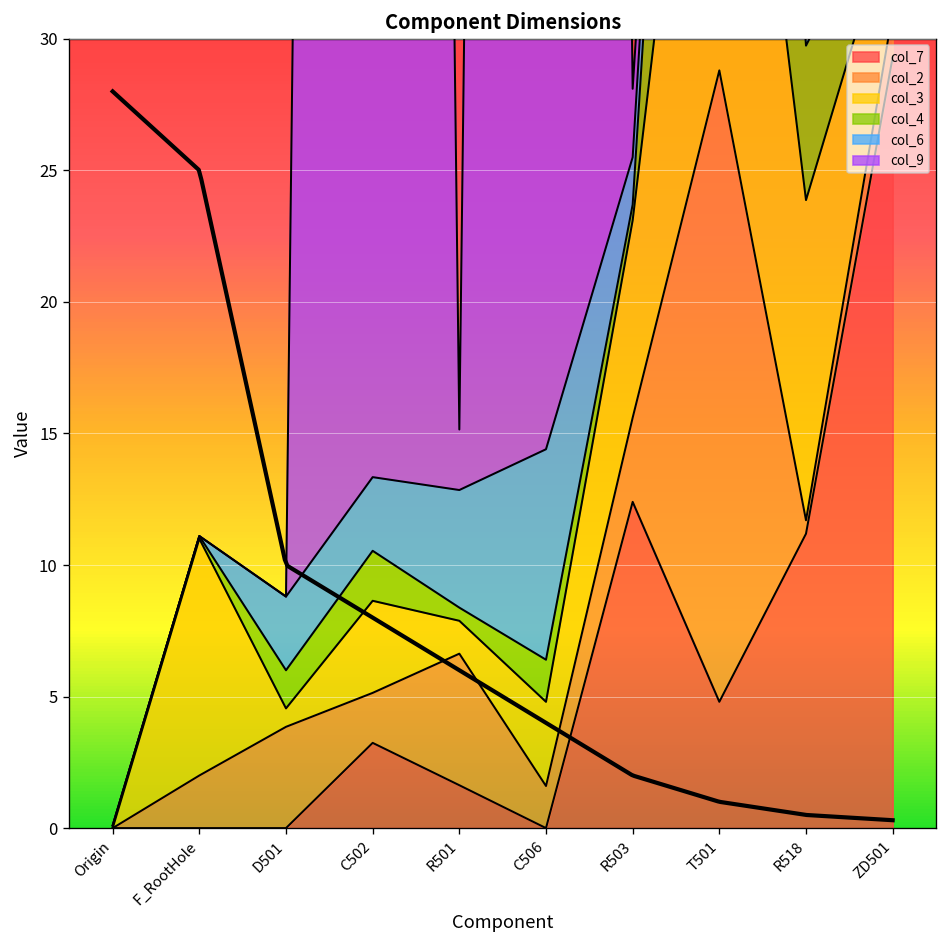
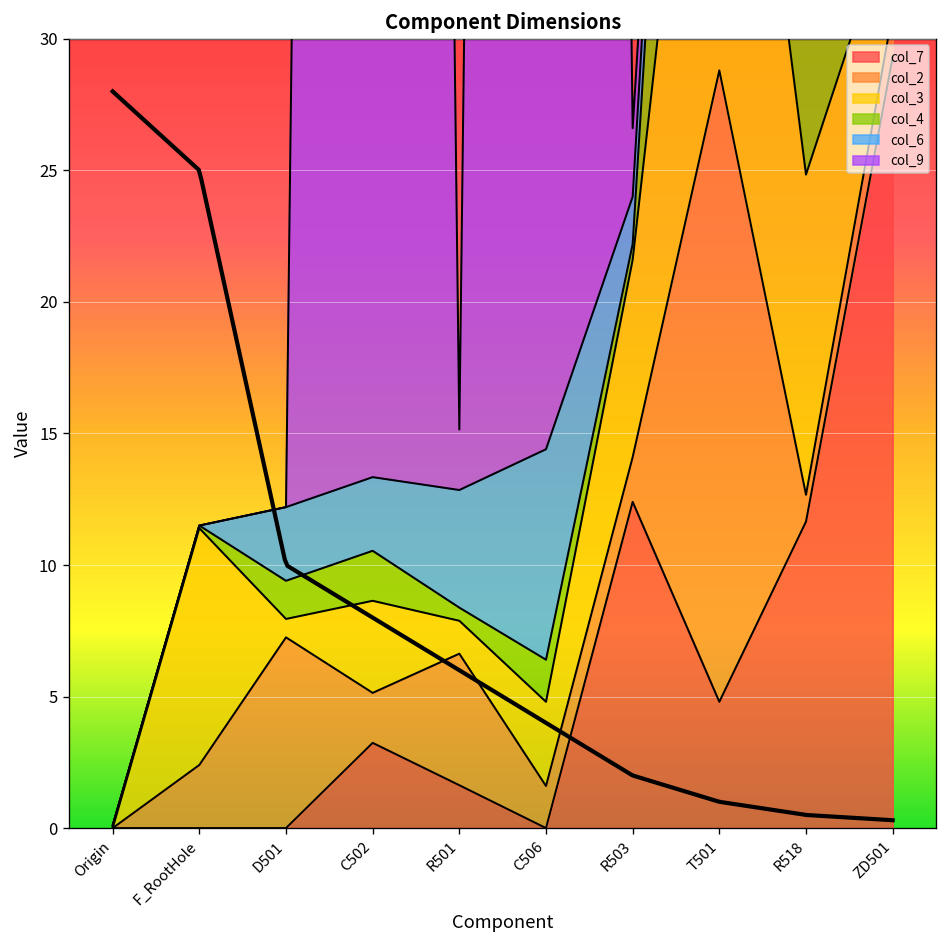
col_2, F_RootHole: 2.0 -> 2.4
col_2, D501: 3.9 -> 7.3
col_2, R503: 3.2 -> 1.7
col_7, R518: 11.2 -> 11.7
col_2, R518: 0.5 -> 1.0
